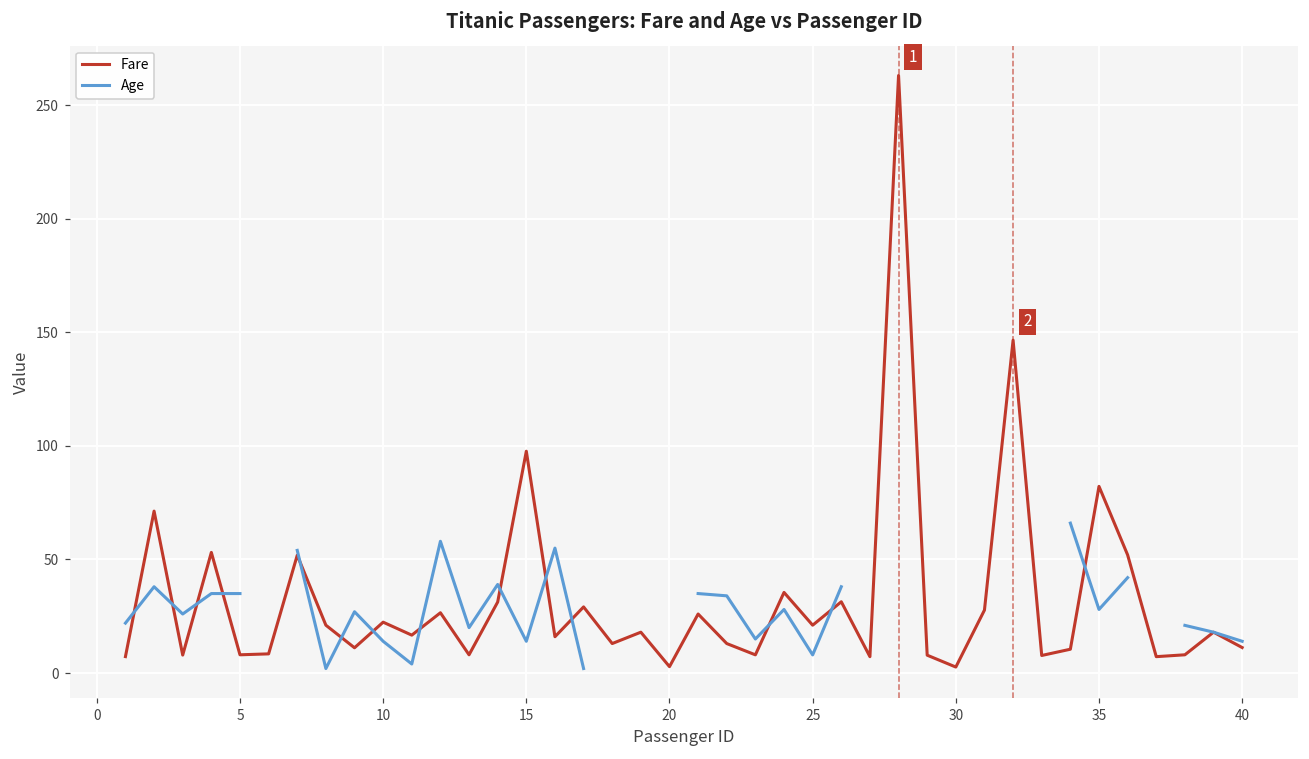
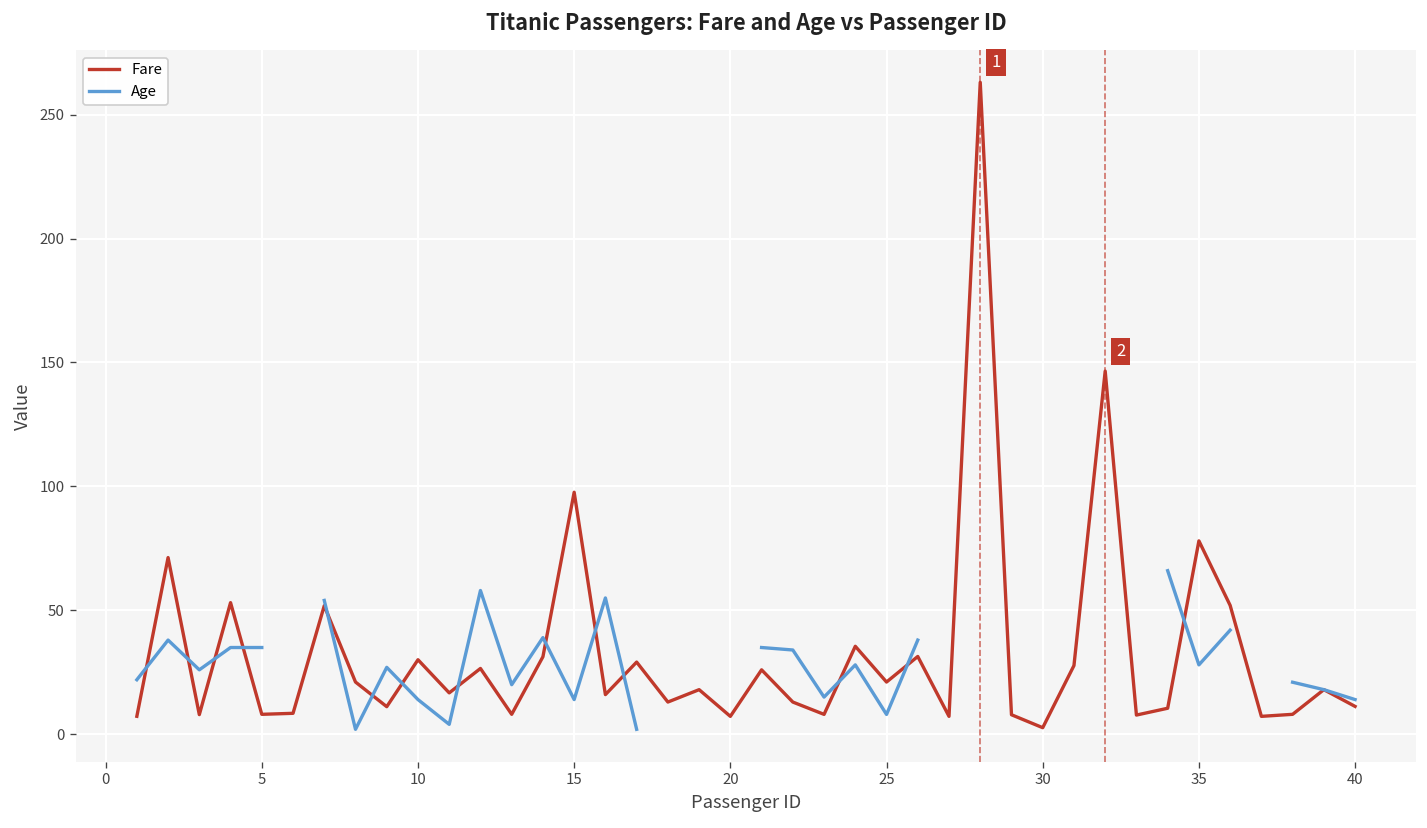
Fare, 10: 22 -> 30
Fare, 20: 3 -> 7
Fare, 35: 82 -> 78
